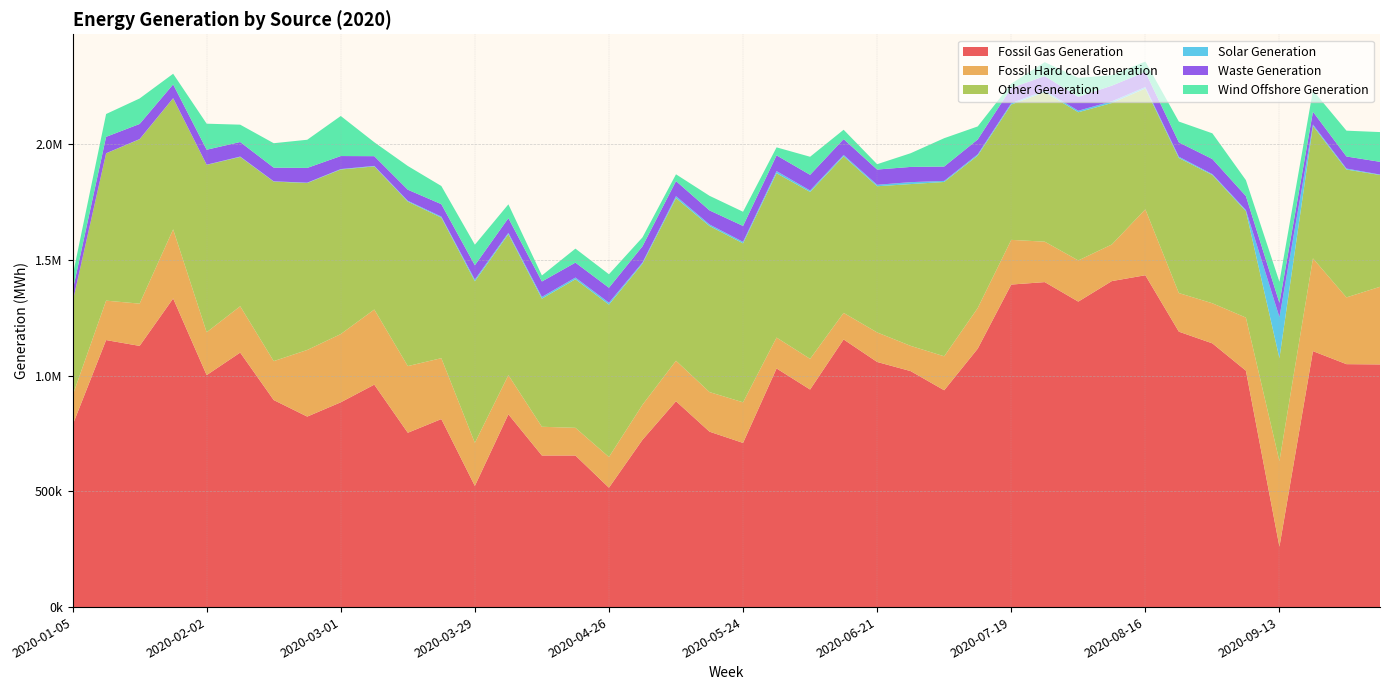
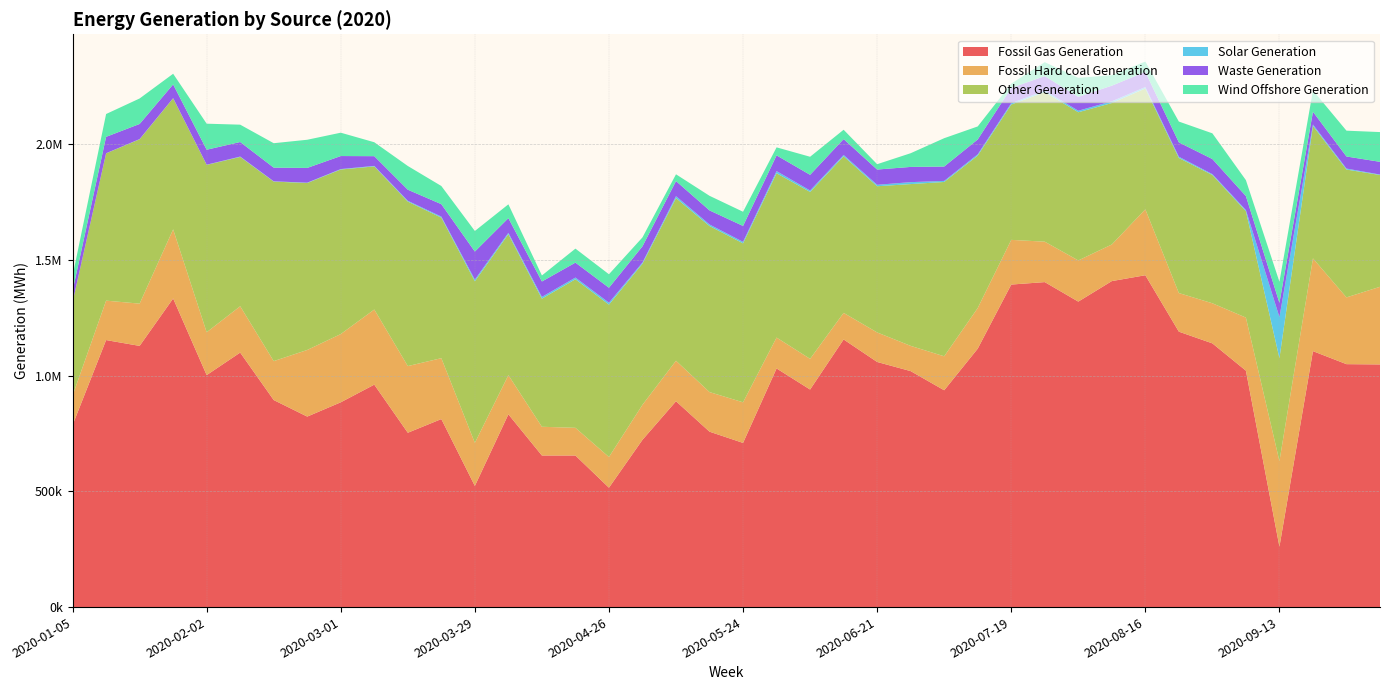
Wind Offshore Generation, 2020-03-01: 170000 -> 100000
Waste Generation, 2020-03-29: 60000 -> 120000
